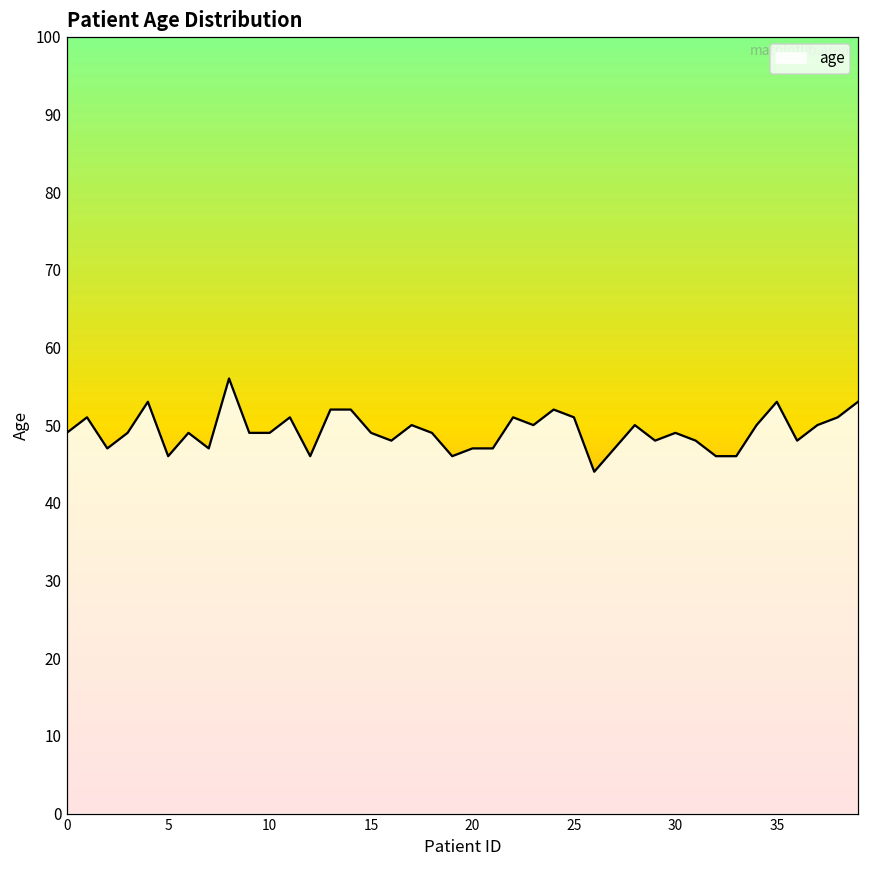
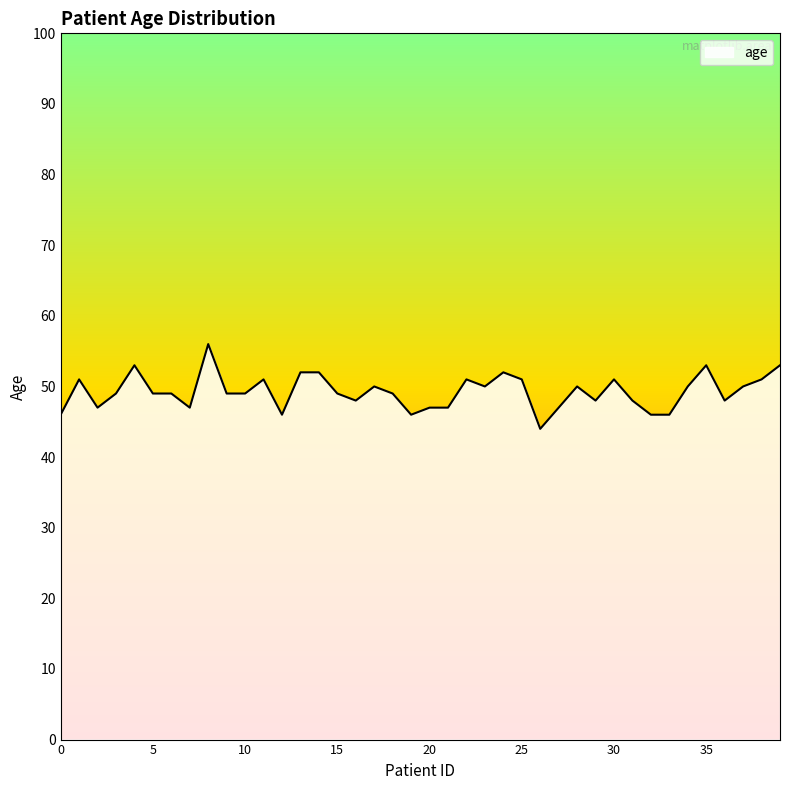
0: 49 -> 46
5: 46 -> 49
30: 49 -> 51
